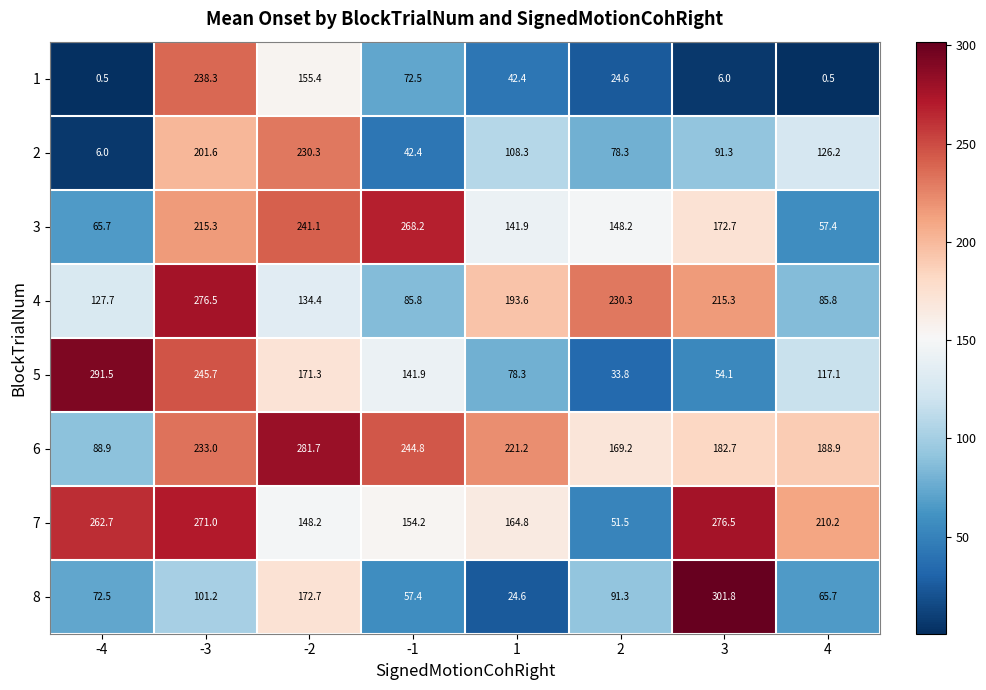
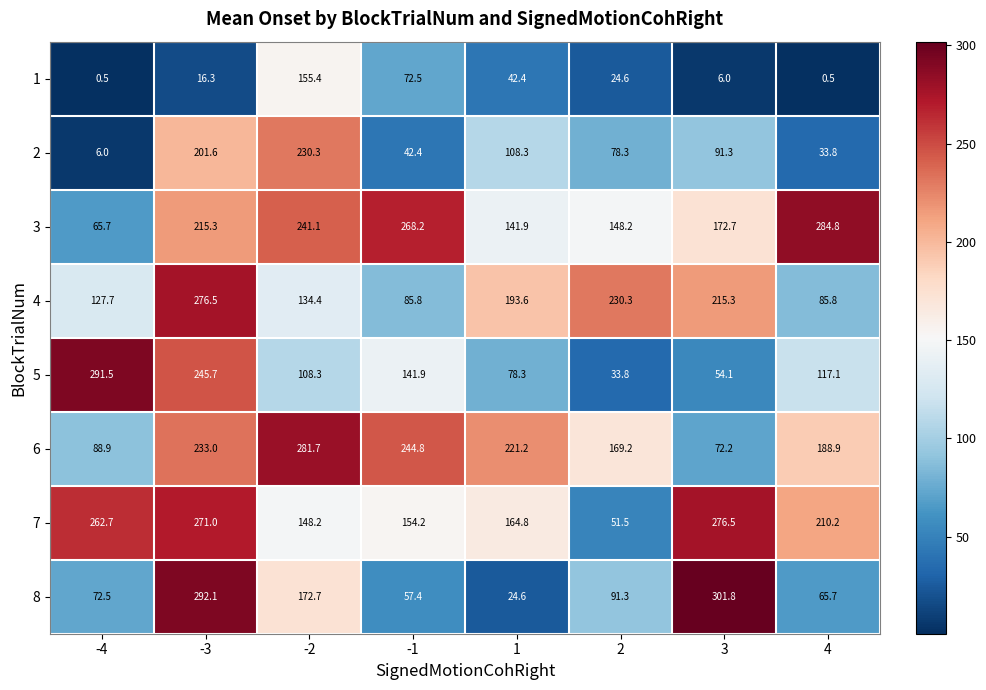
1, -3: 238.3 -> 16.3
2, 4: 126.2 -> 33.8
3, 4: 57.4 -> 284.8
5, -2: 171.3 -> 108.3
6, 3: 182.7 -> 72.2
8, -3: 101.2 -> 292.1
